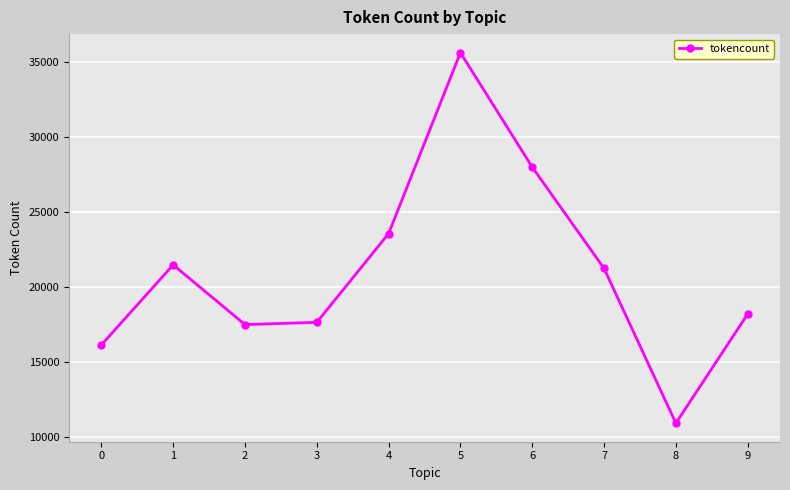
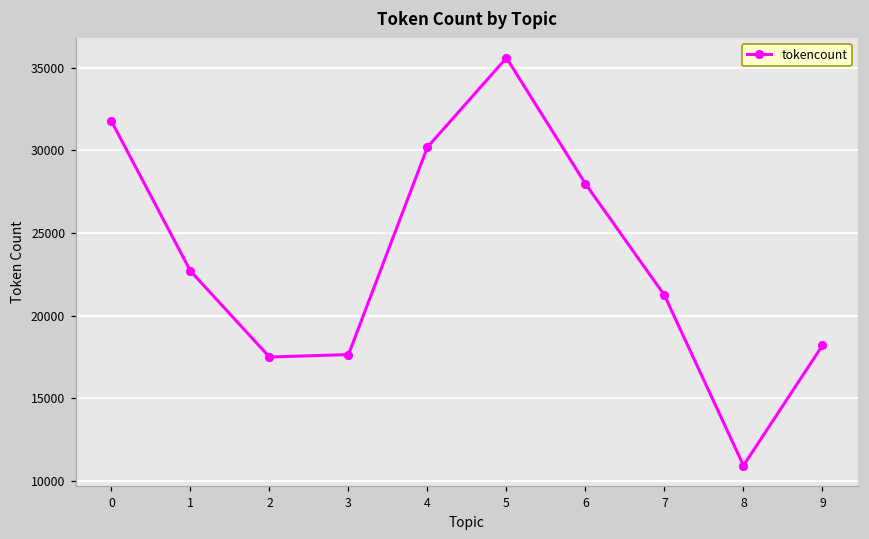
0: 16100 -> 31800
1: 21500 -> 22700
4: 23500 -> 30200
